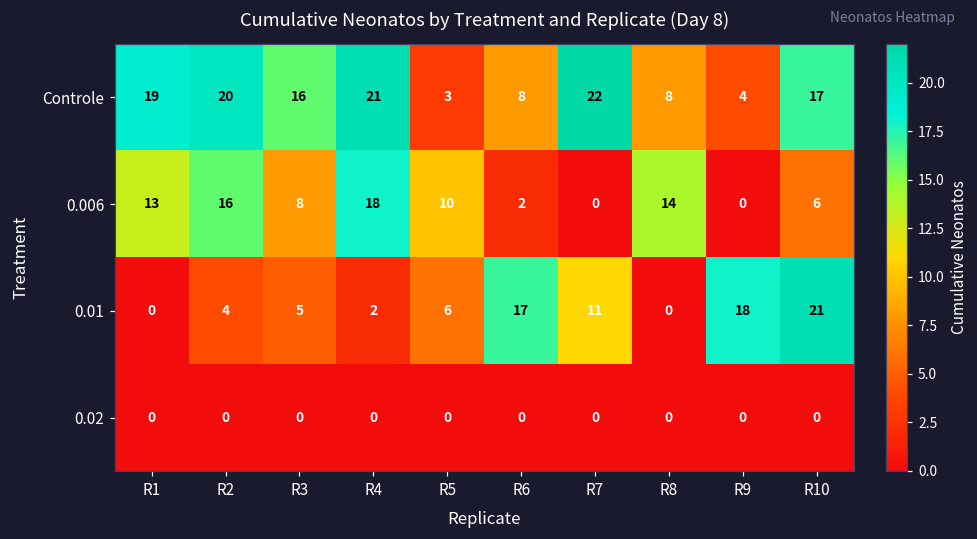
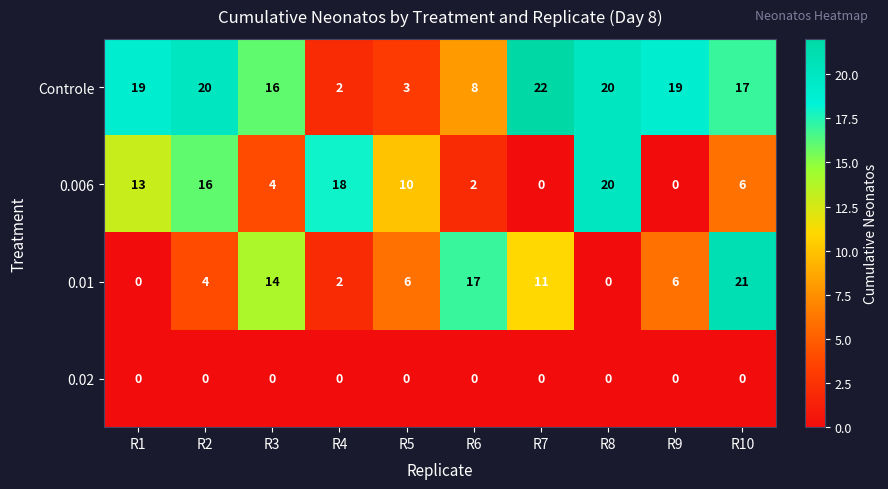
Controle, R4: 21 -> 2
Controle, R8: 8 -> 20
Controle, R9: 4 -> 19
0.006, R3: 8 -> 4
0.006, R8: 14 -> 20
0.01, R3: 5 -> 14
0.01, R9: 18 -> 6
